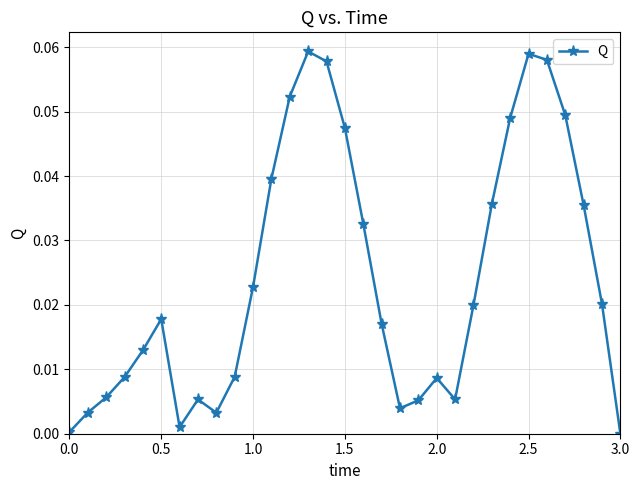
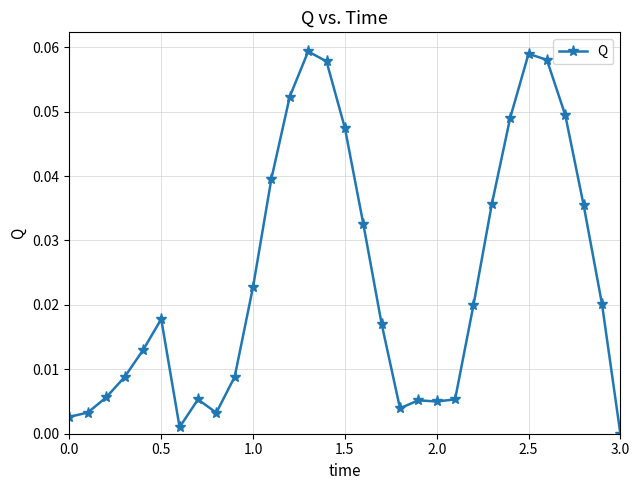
0.0: 0.000 -> 0.003
2.0: 0.009 -> 0.005
